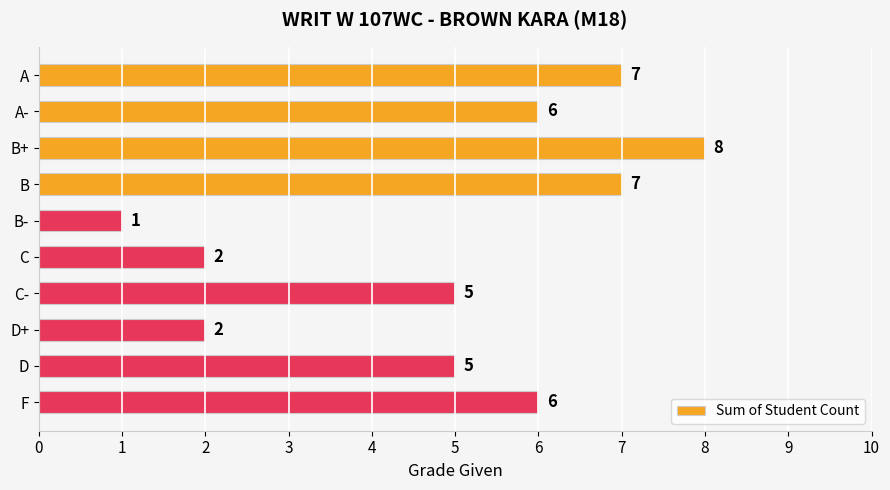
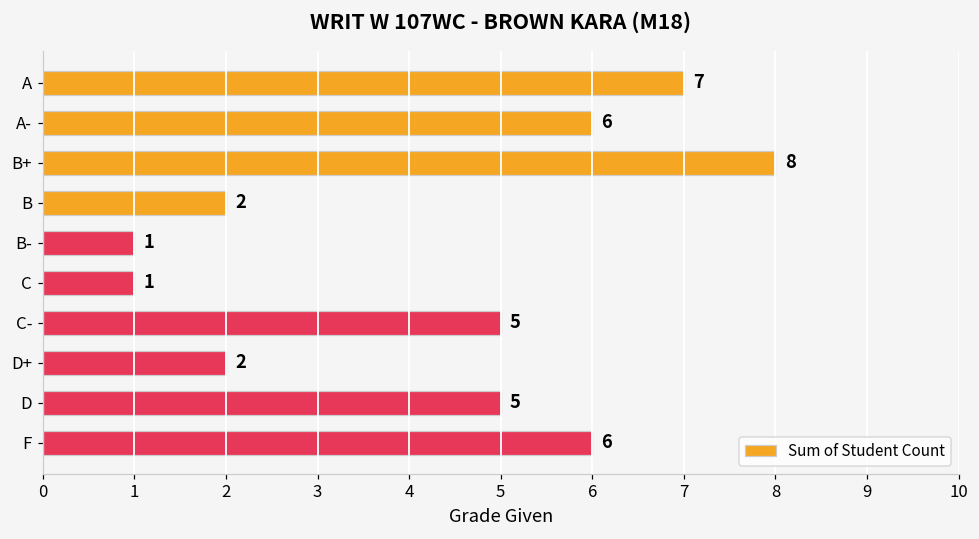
B: 7 -> 2
C: 2 -> 1
